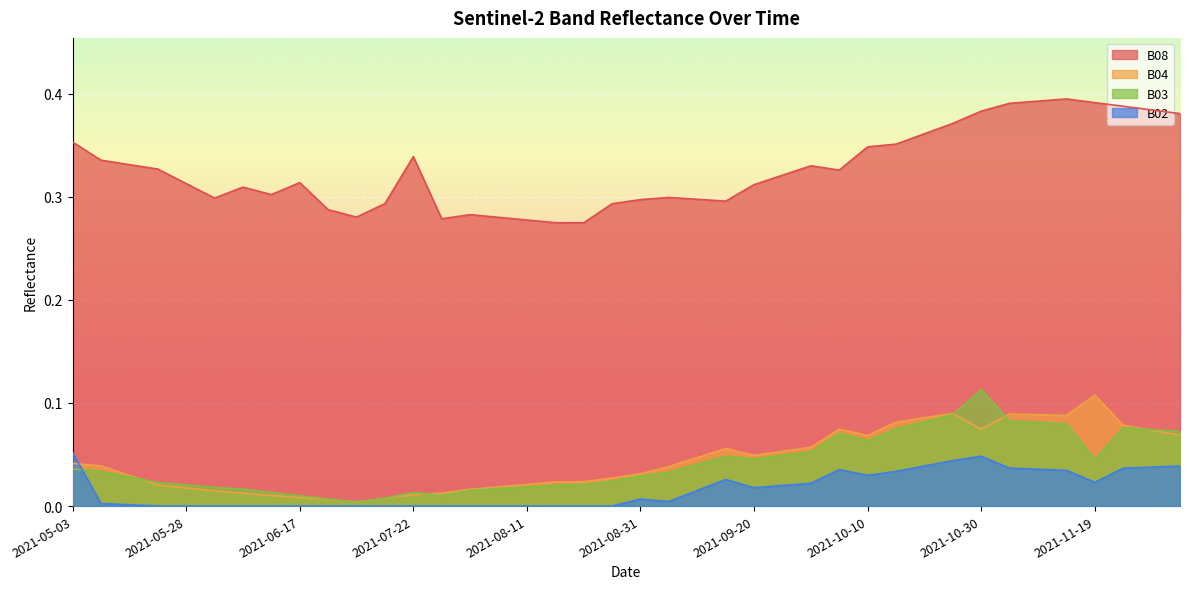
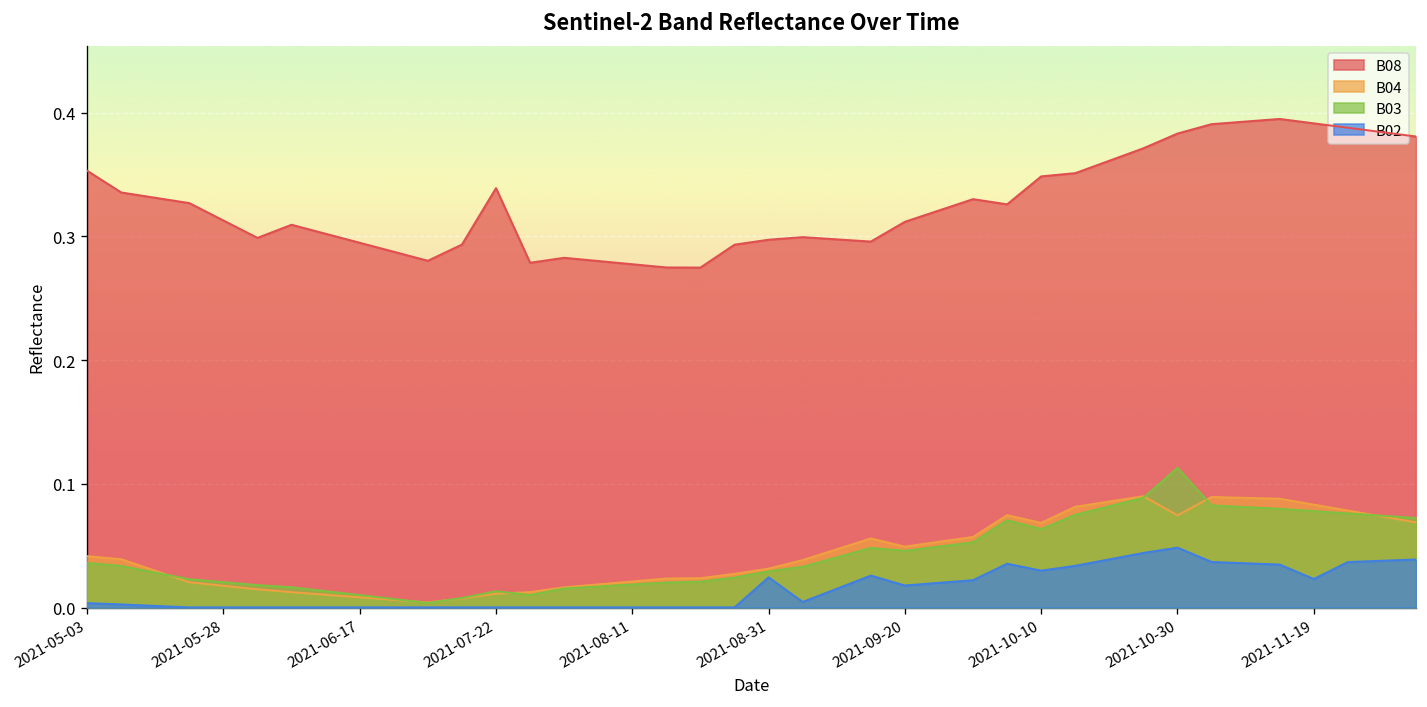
B02, 2021-05-03: 0.052 -> 0.004
B08, 2021-06-17: 0.314 -> 0.295
B02, 2021-08-31: 0.007 -> 0.024
B04, 2021-11-19: 0.108 -> 0.083
B03, 2021-11-19: 0.045 -> 0.078
